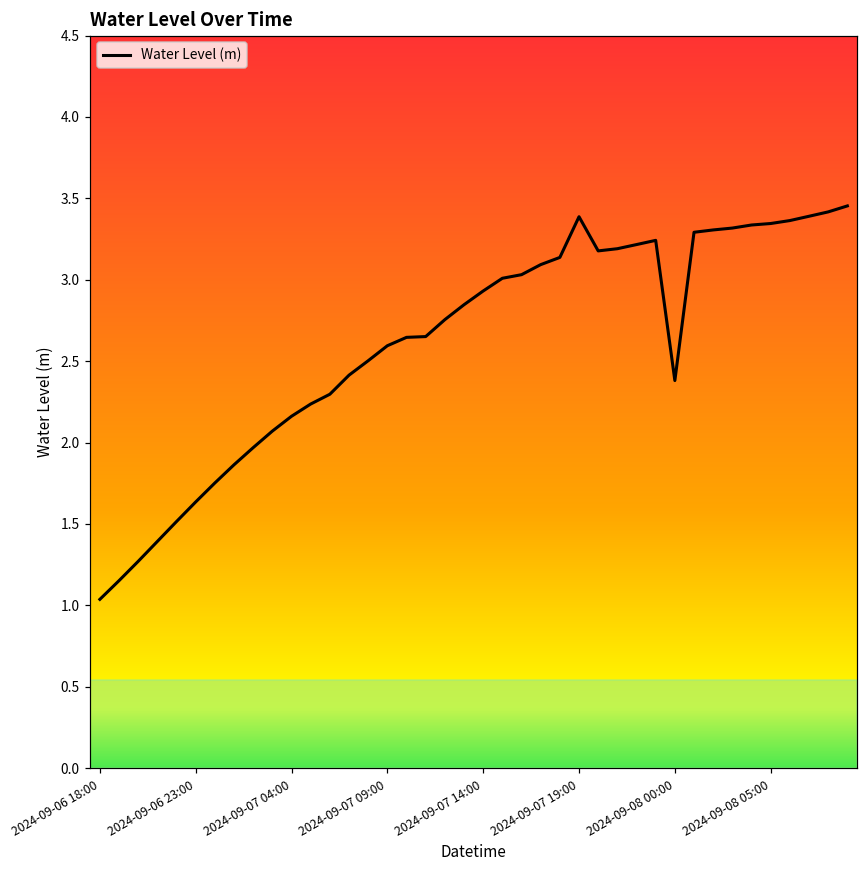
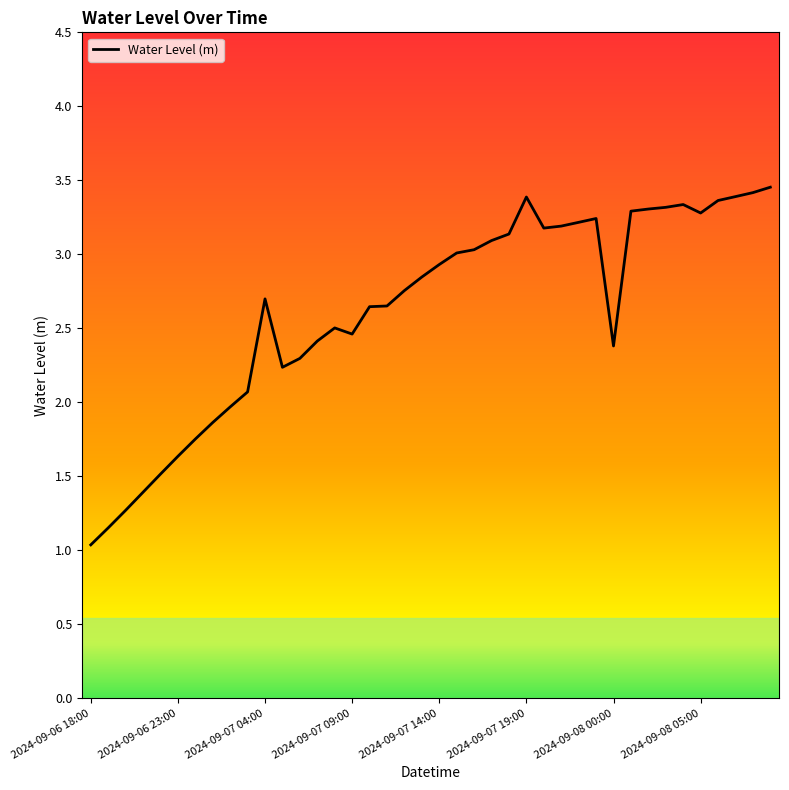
2024-09-07 04:00: 2.16 -> 2.70
2024-09-07 09:00: 2.59 -> 2.46
2024-09-08 05:00: 3.35 -> 3.28
